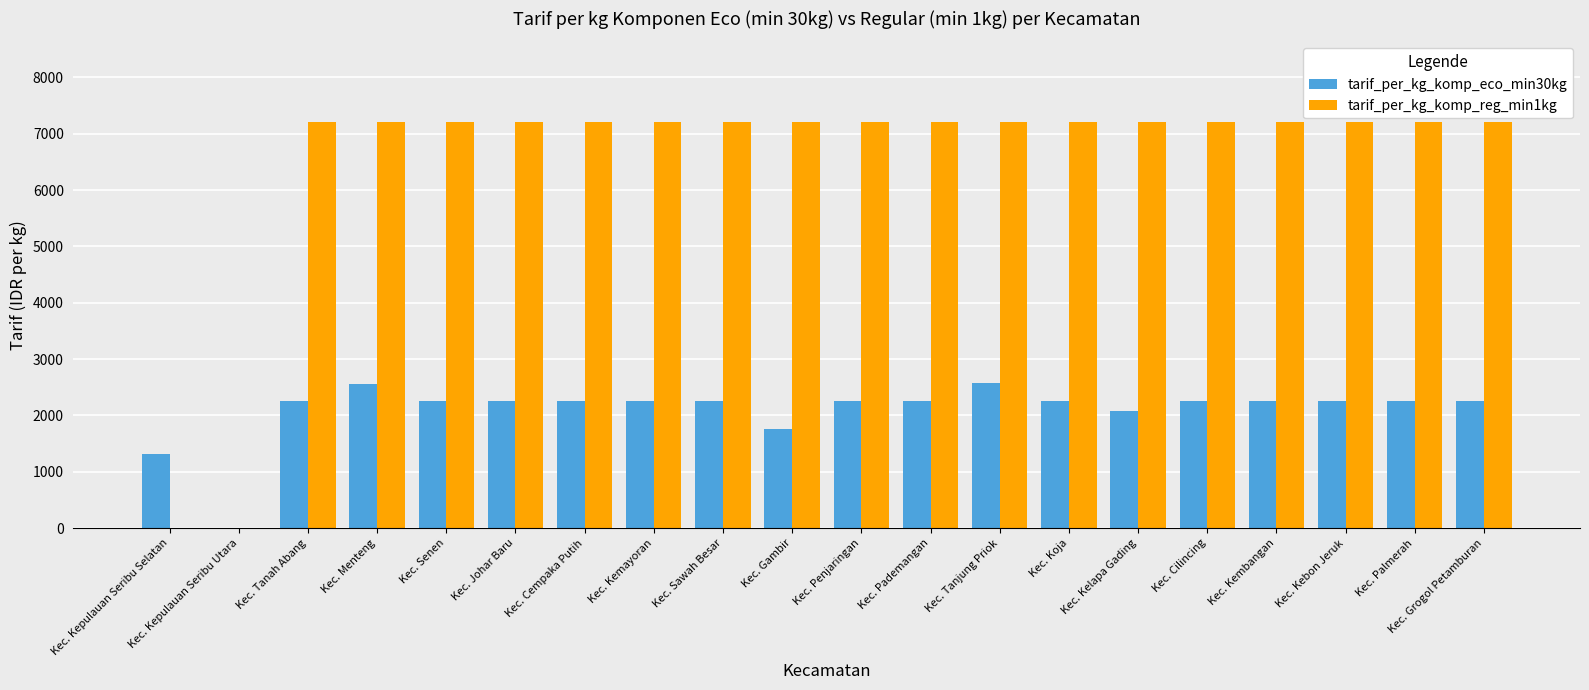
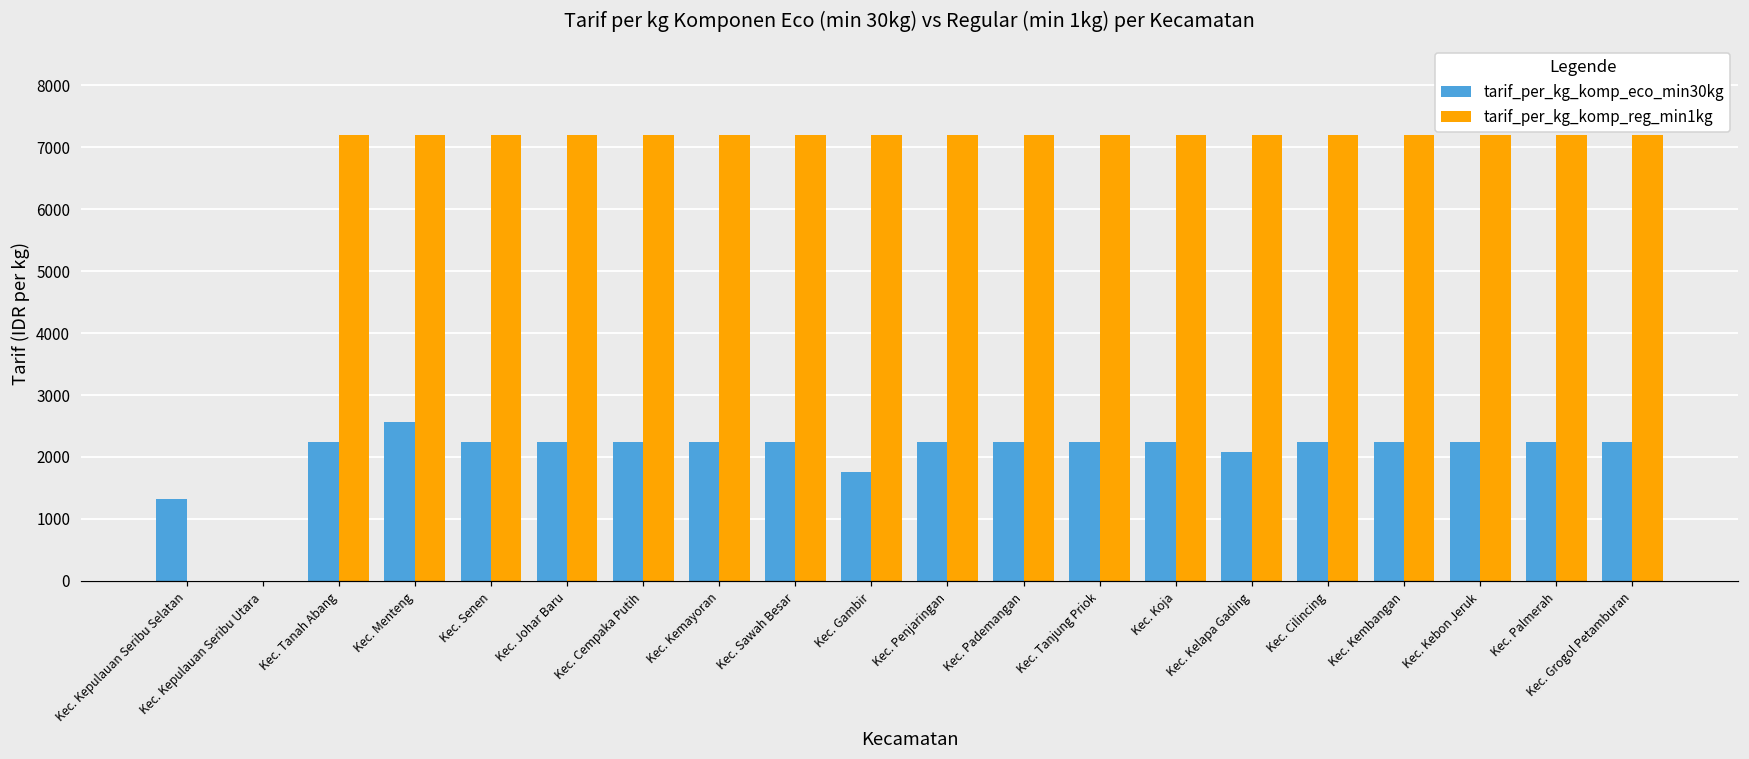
tarif_per_kg_komp_eco_min30kg, Kec. Tanjung Priok: 2600 -> 2300
